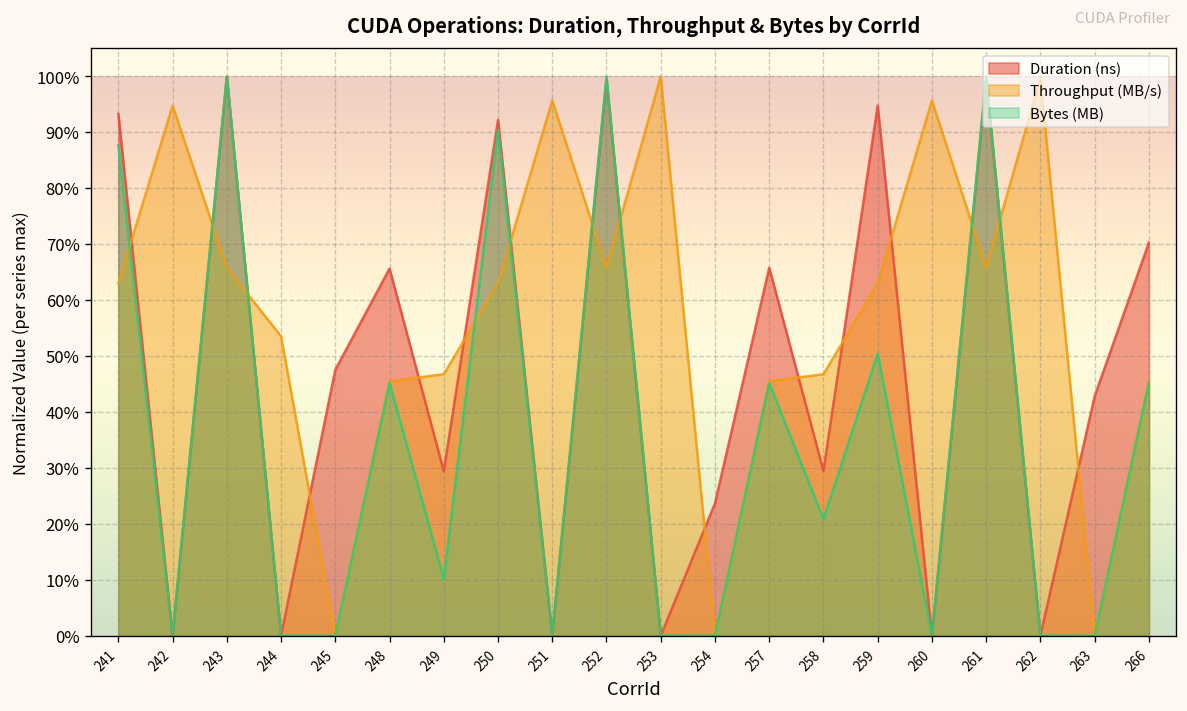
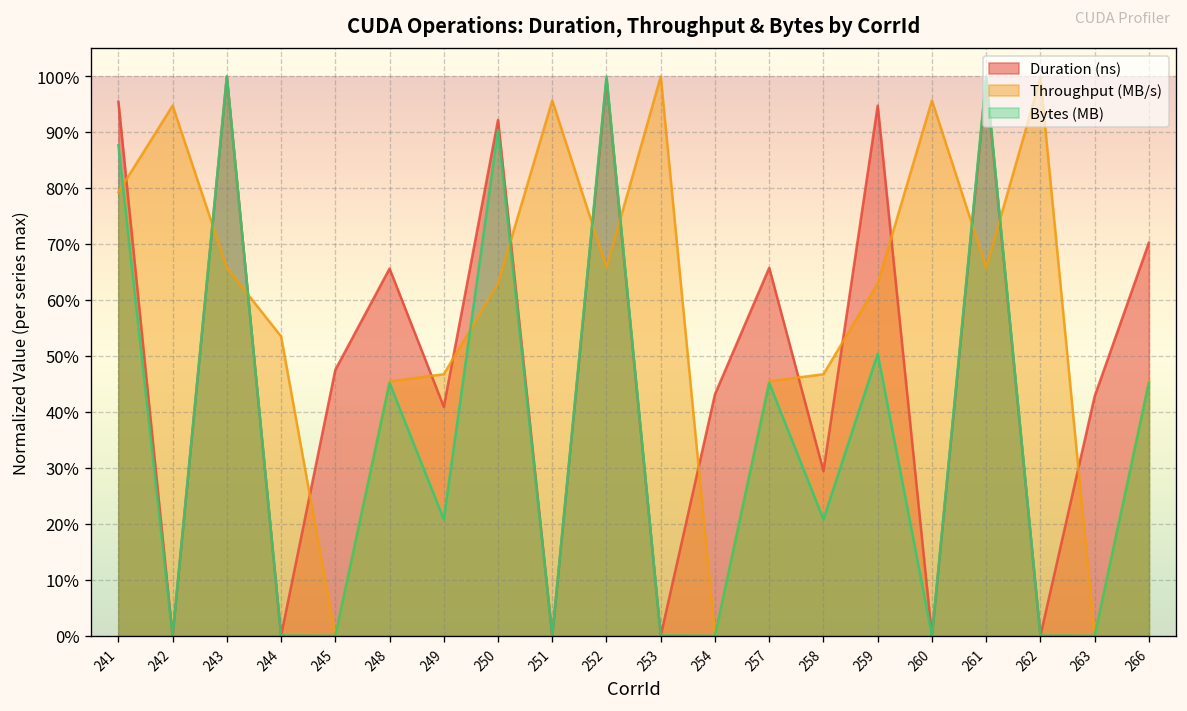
Duration (ns), 241: 93% -> 96%
Throughput (MB/s), 241: 63% -> 79%
Duration (ns), 249: 29% -> 41%
Bytes (MB), 249: 10% -> 21%
Duration (ns), 254: 24% -> 43%
